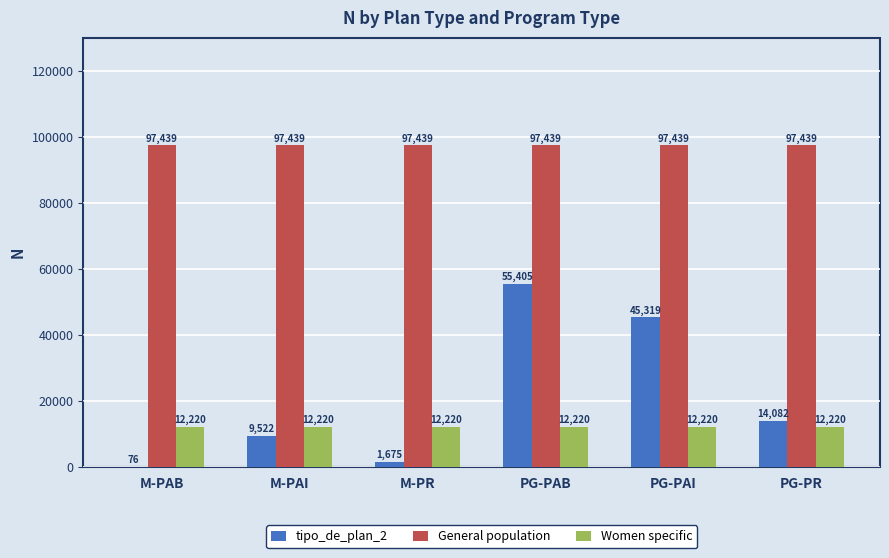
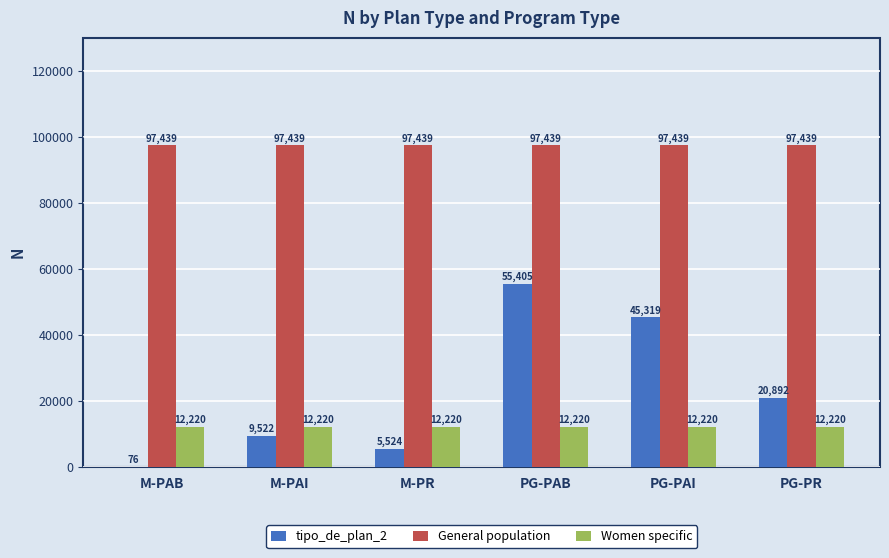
tipo_de_plan_2, M-PR: 1,675 -> 5,524
tipo_de_plan_2, PG-PR: 14,082 -> 20,892
